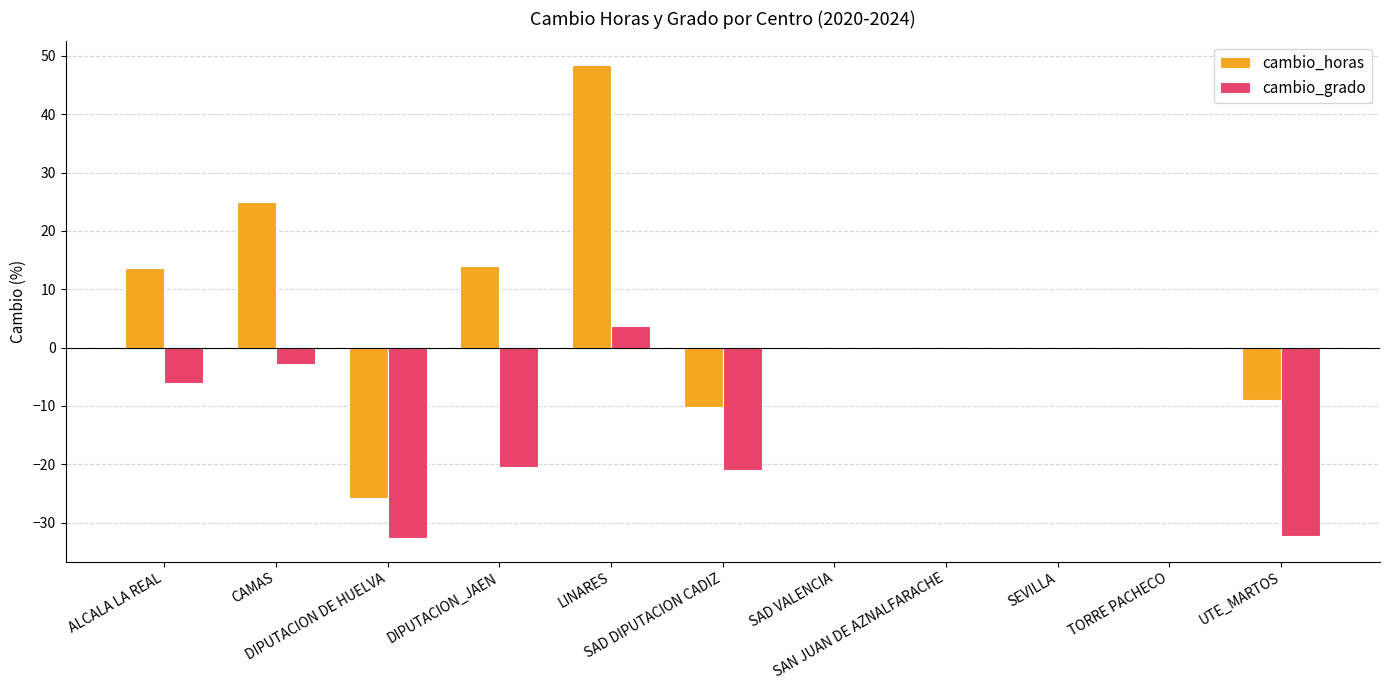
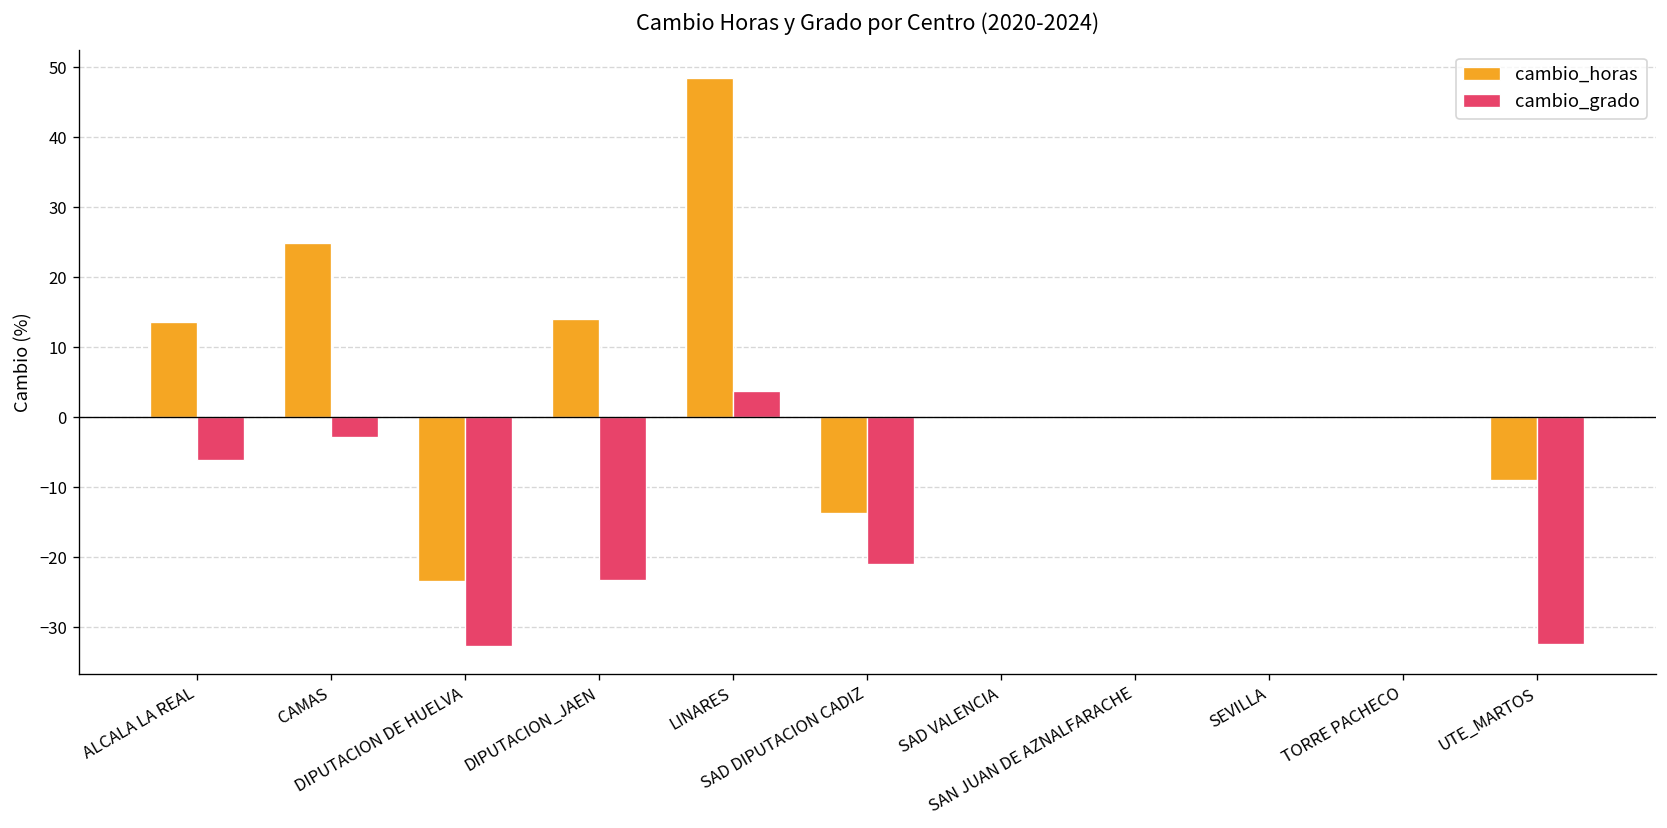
cambio_horas, DIPUTACION DE HUELVA: -26 -> -23
cambio_grado, DIPUTACION_JAEN: -21 -> -23
cambio_horas, SAD DIPUTACION CADIZ: -10 -> -14
